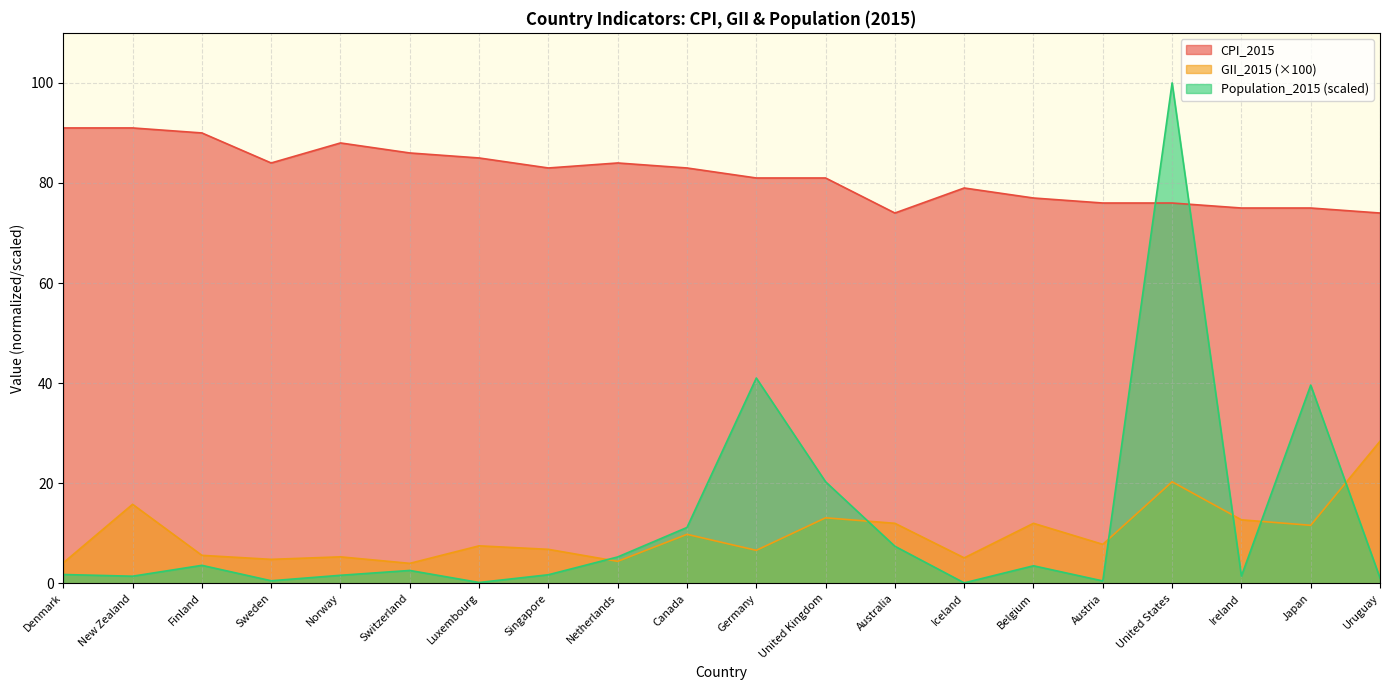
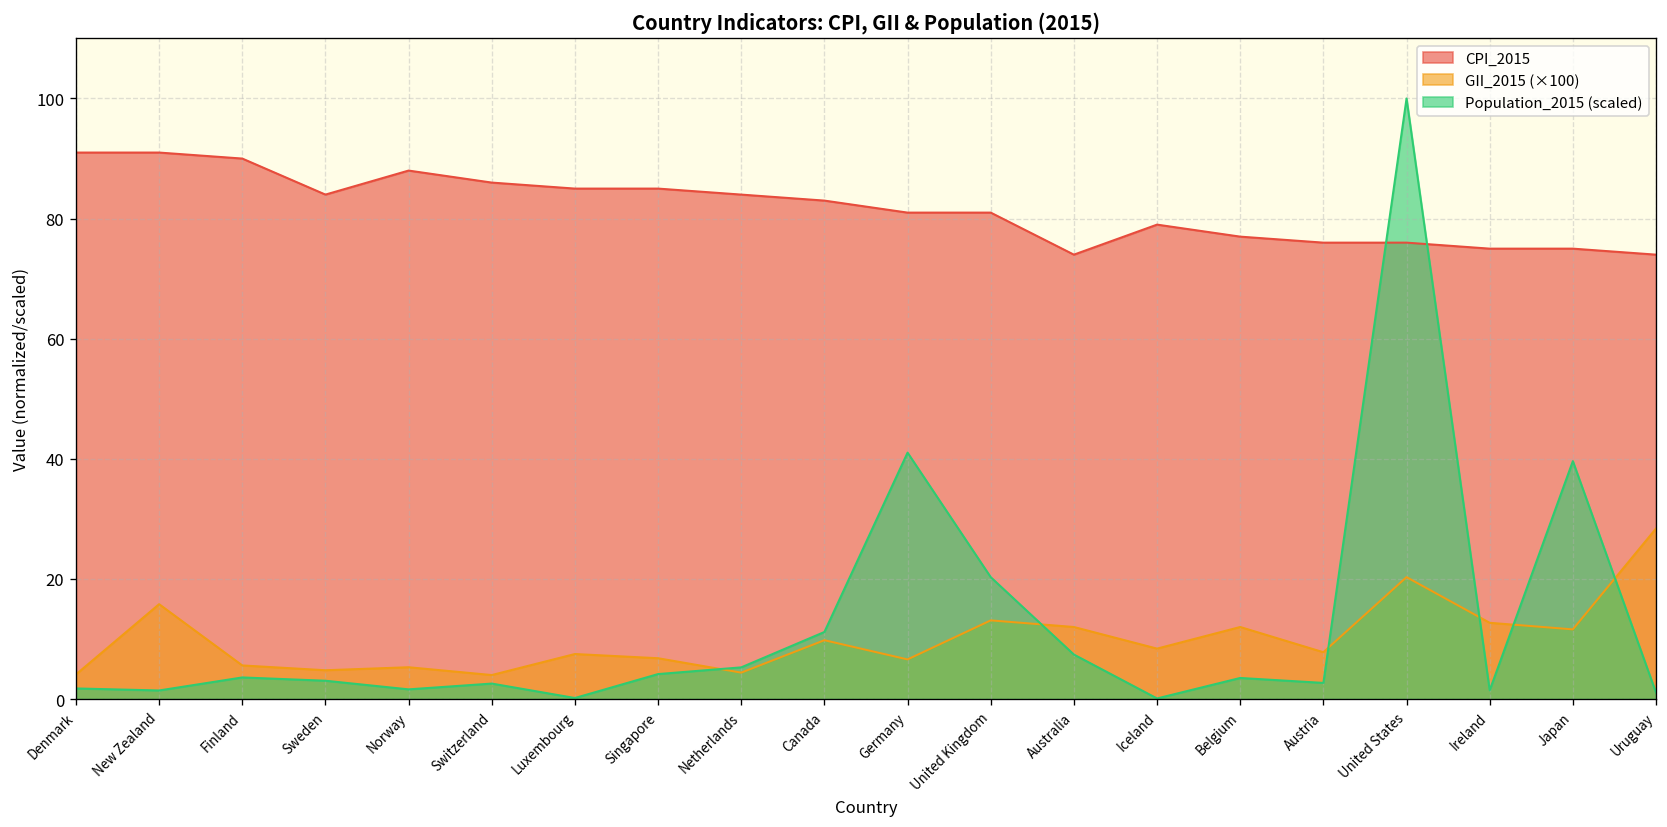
Population_2015 (scaled), Sweden: 1 -> 3
CPI_2015, Singapore: 83 -> 85
Population_2015 (scaled), Singapore: 2 -> 4
GII_2015 (×100), Iceland: 5 -> 8
Population_2015 (scaled), Austria: 0 -> 3
